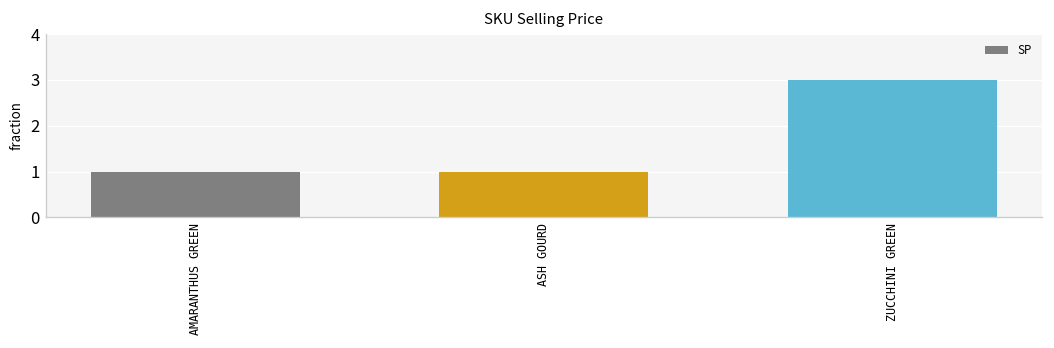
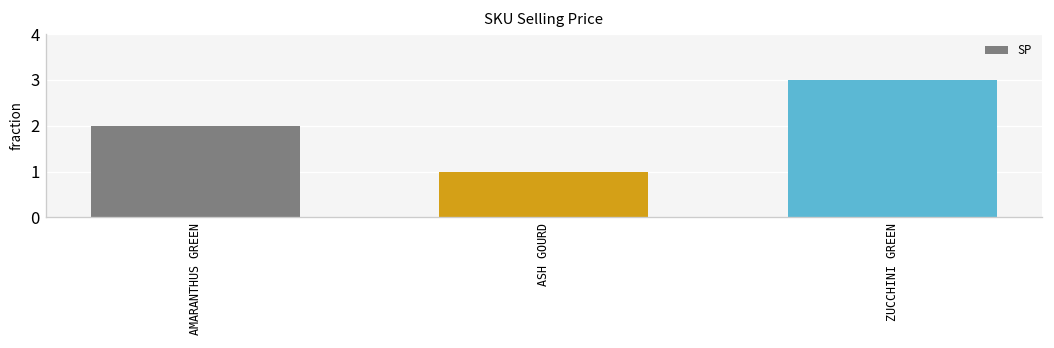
AMARANTHUS GREEN: 1 -> 2
